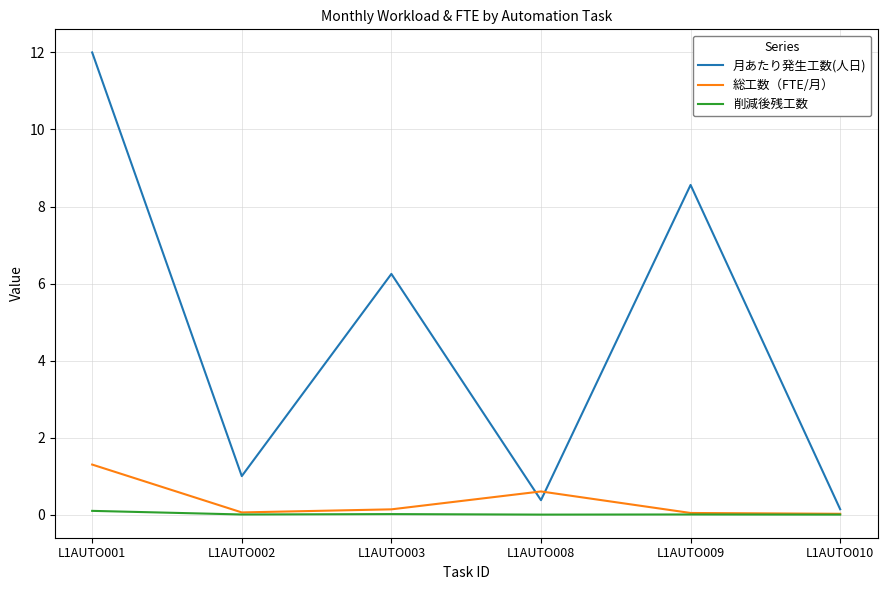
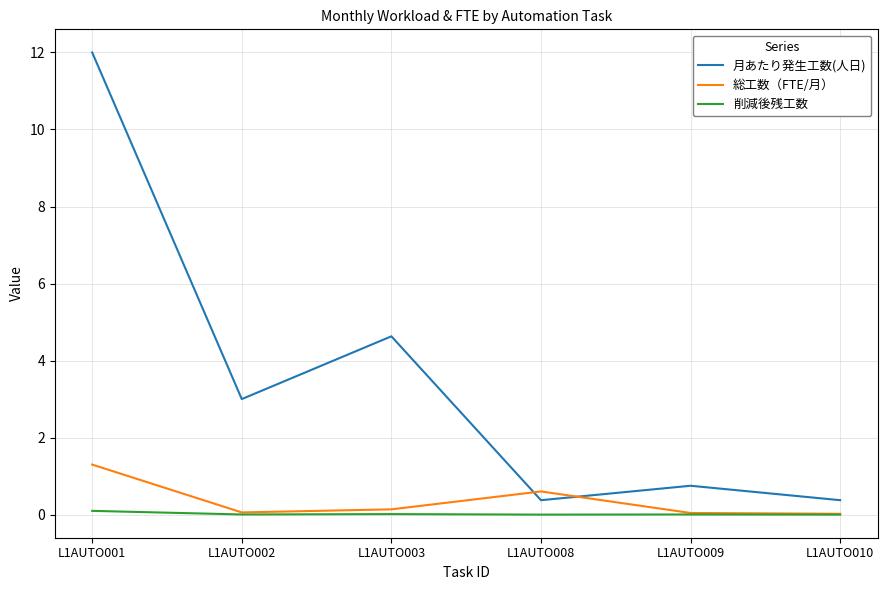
月あたり発生工数(人日), L1AUTO002: 1 -> 3
月あたり発生工数(人日), L1AUTO003: 6.3 -> 4.6
月あたり発生工数(人日), L1AUTO009: 8.6 -> 0.8
月あたり発生工数(人日), L1AUTO010: 0.1 -> 0.4
